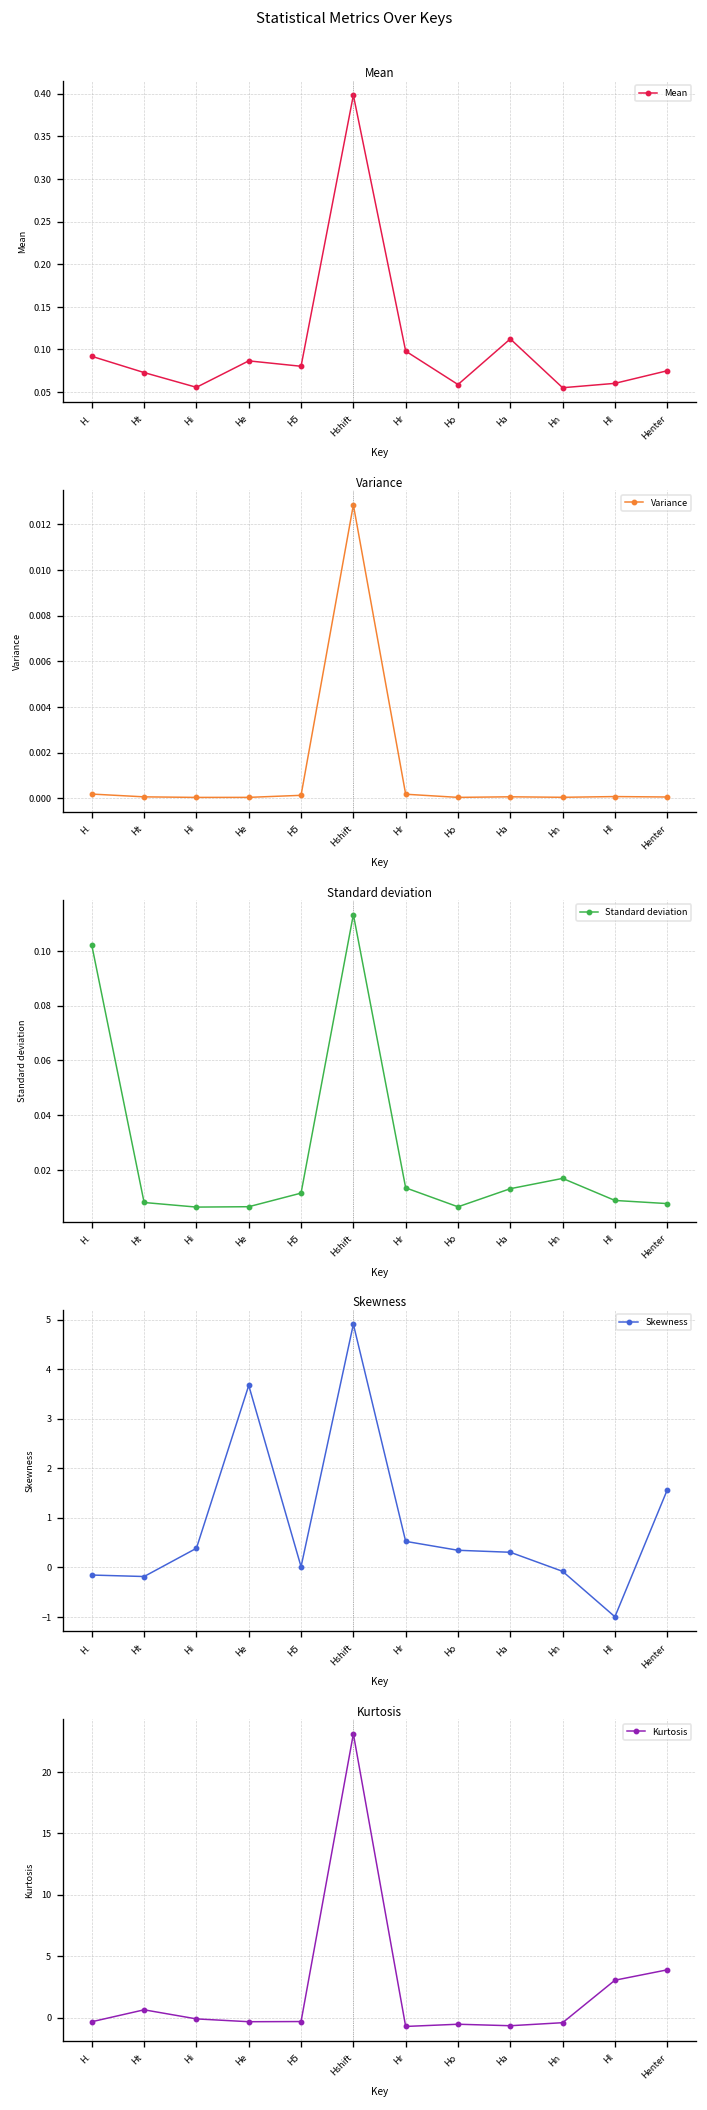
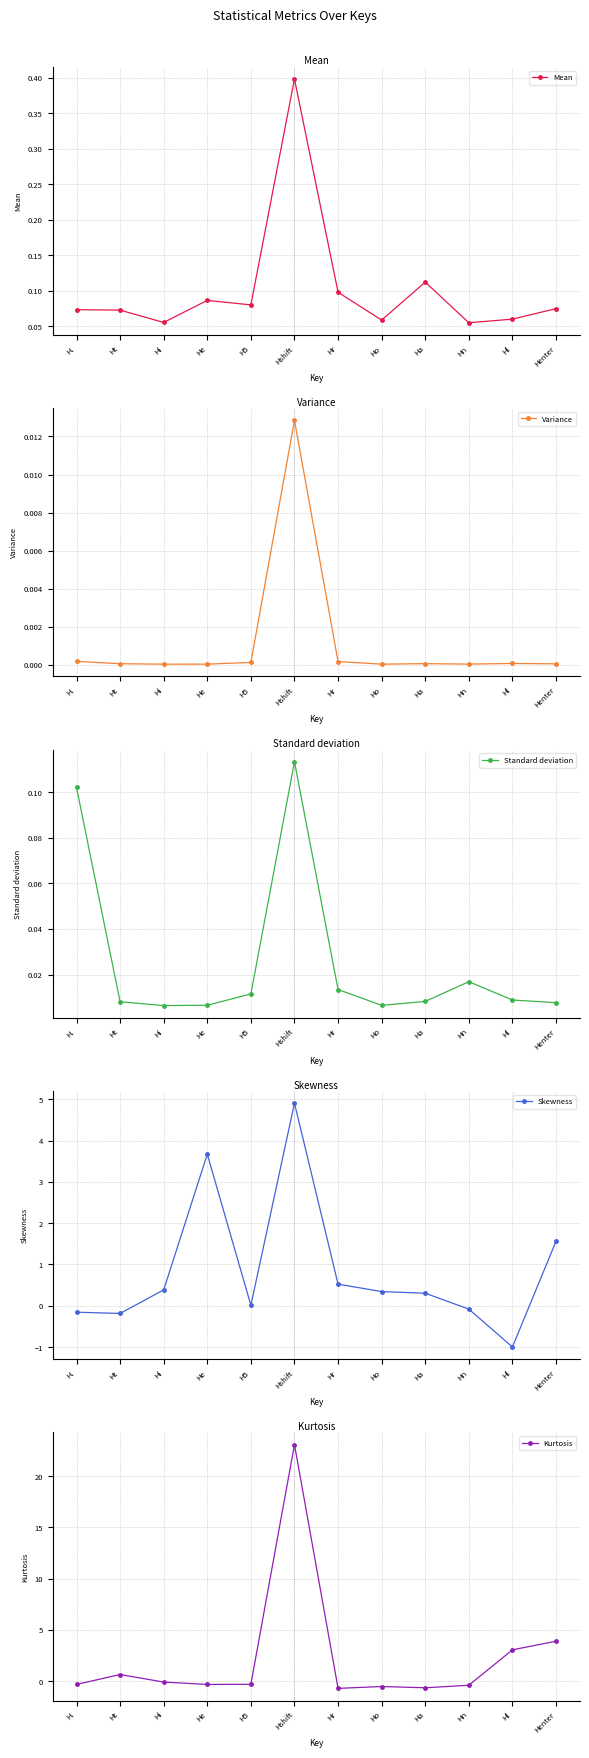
Mean, H.: 0.09 -> 0.07
Standard deviation, Ha: 0.013 -> 0.008
